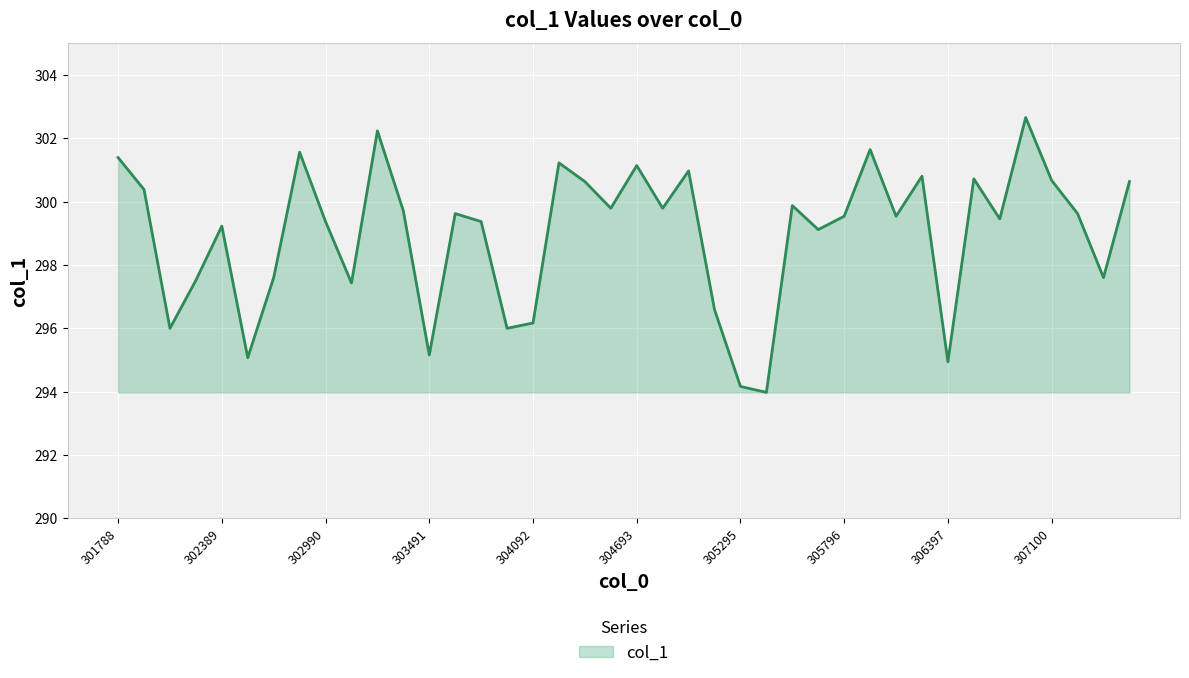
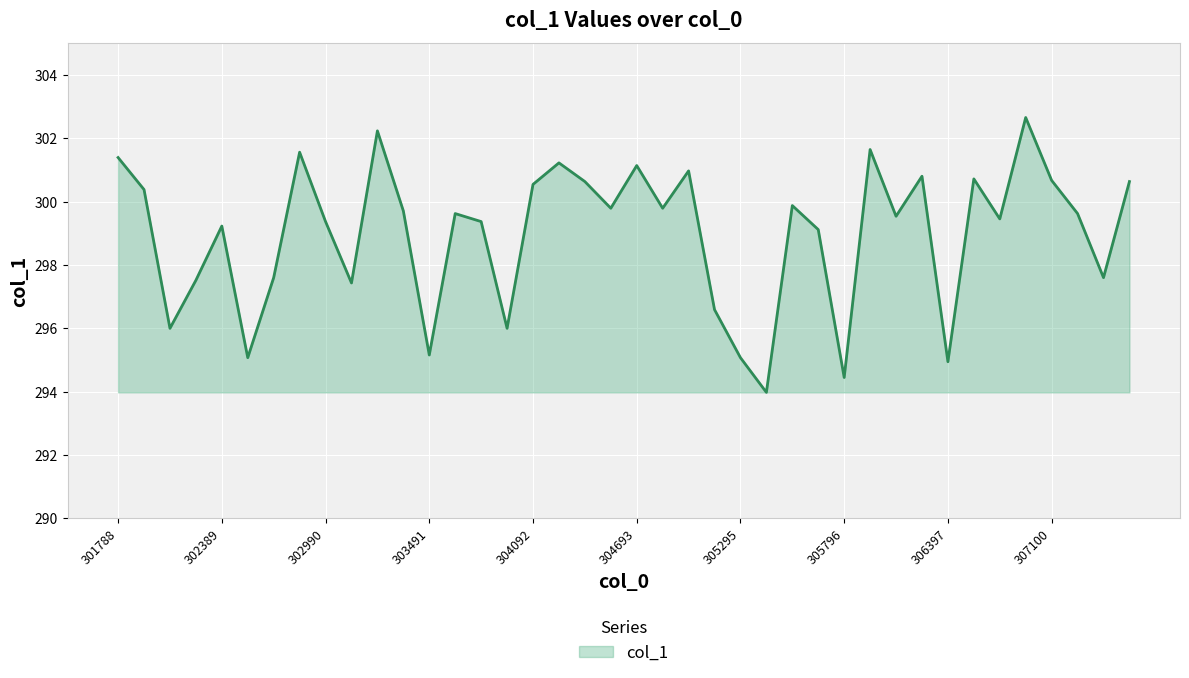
304092: 296.2 -> 300.5
305295: 294.2 -> 295.1
305796: 299.5 -> 294.4
